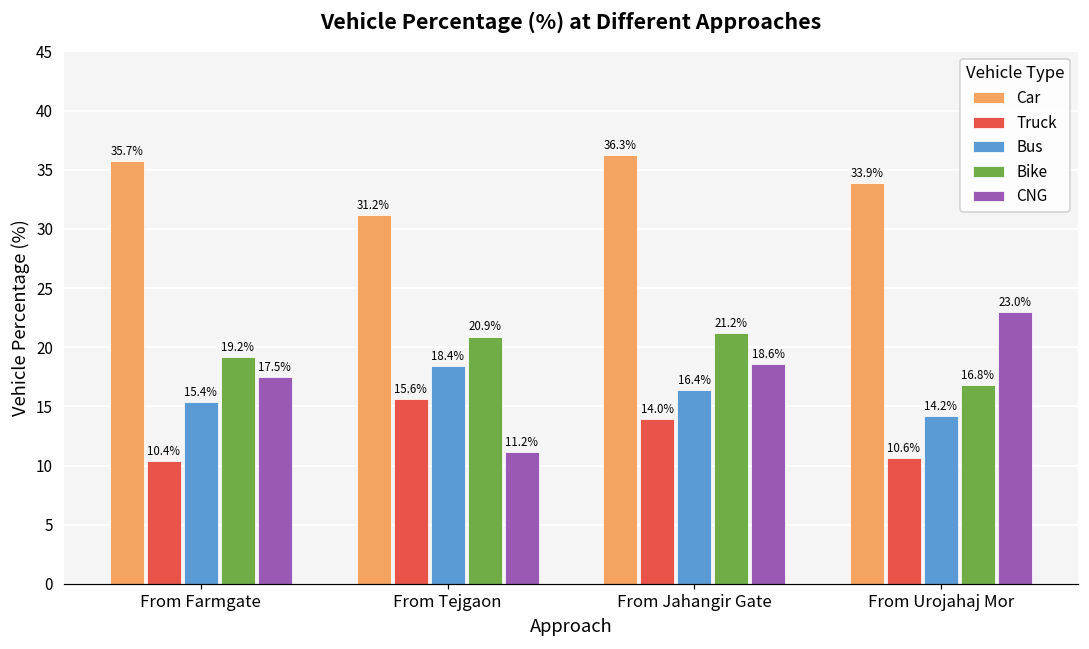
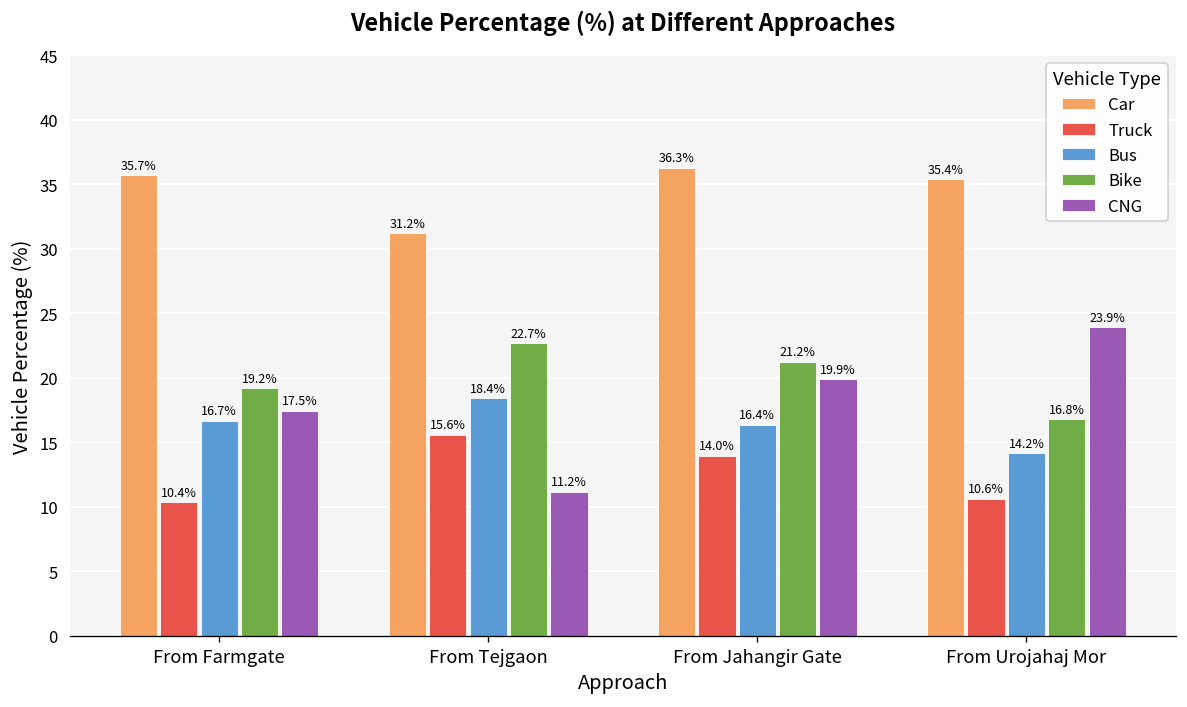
Bus, From Farmgate: 15.4% -> 16.7%
Bike, From Tejgaon: 20.9% -> 22.7%
CNG, From Jahangir Gate: 18.6% -> 19.9%
Car, From Urojahaj Mor: 33.9% -> 35.4%
CNG, From Urojahaj Mor: 23.0% -> 23.9%
